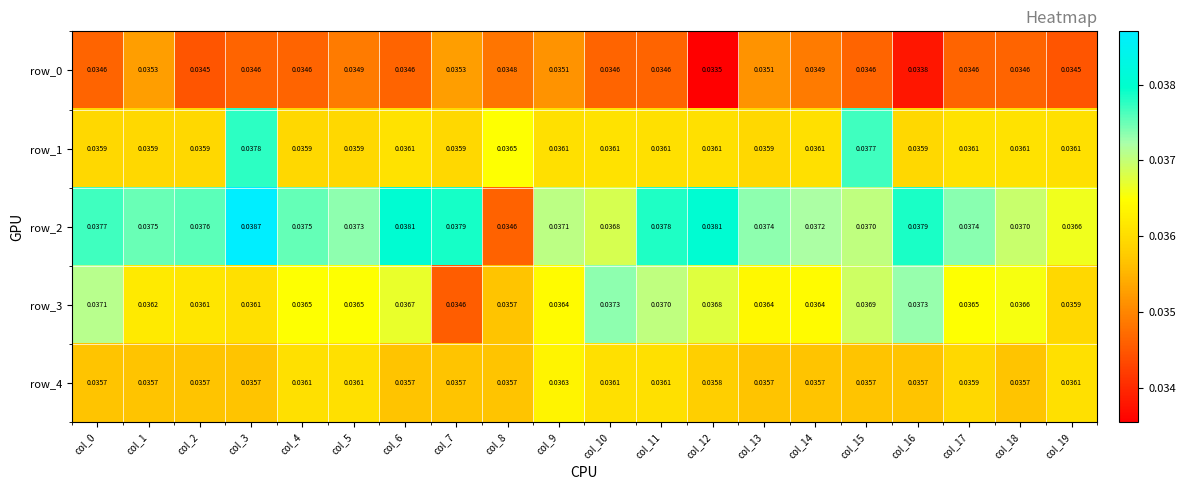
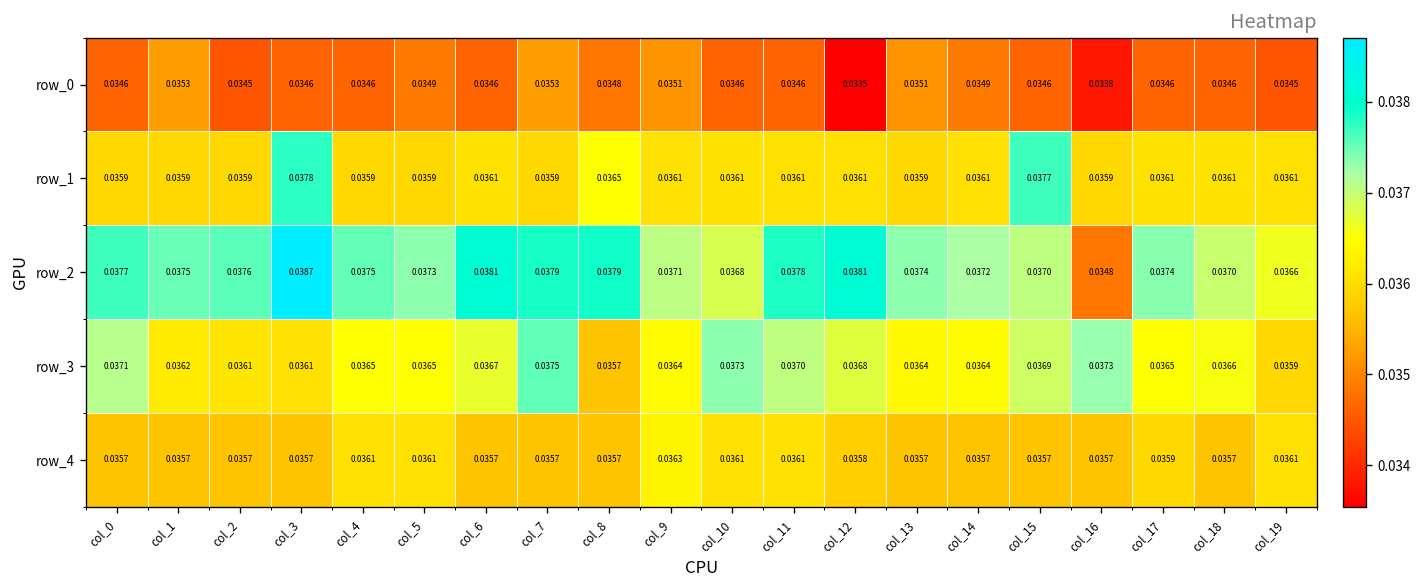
row_2, col_8: 0.0346 -> 0.0379
row_2, col_16: 0.0379 -> 0.0348
row_3, col_7: 0.0346 -> 0.0375
